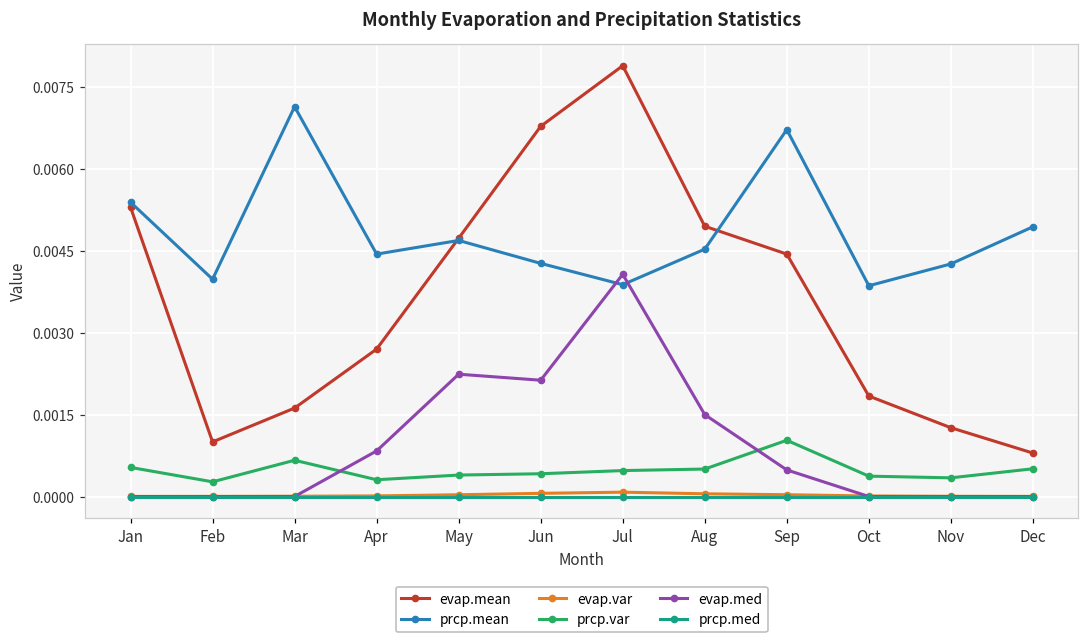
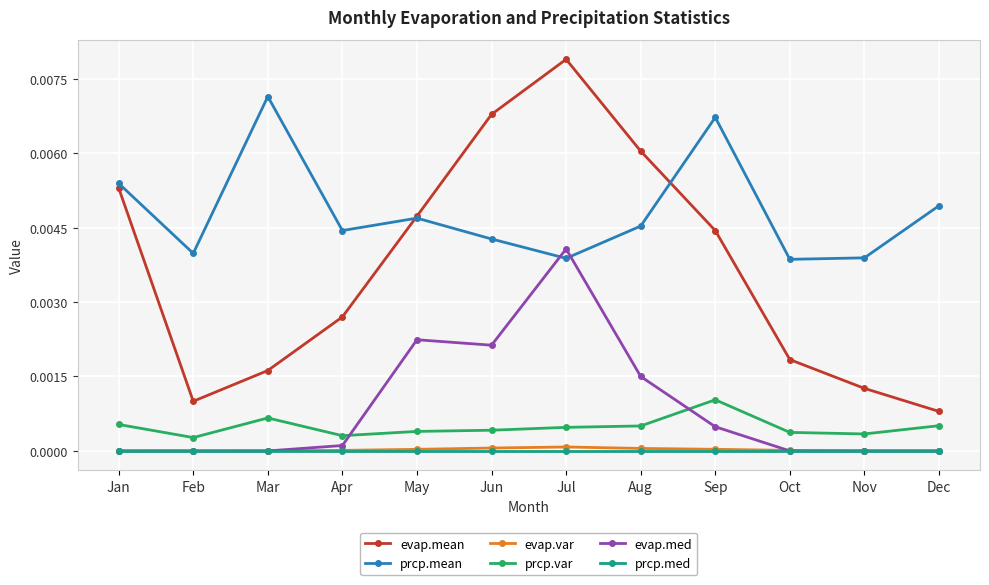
evap.med, Apr: 0.0008 -> 0.0001
evap.mean, Aug: 0.0050 -> 0.0060
prcp.mean, Nov: 0.0043 -> 0.0039
